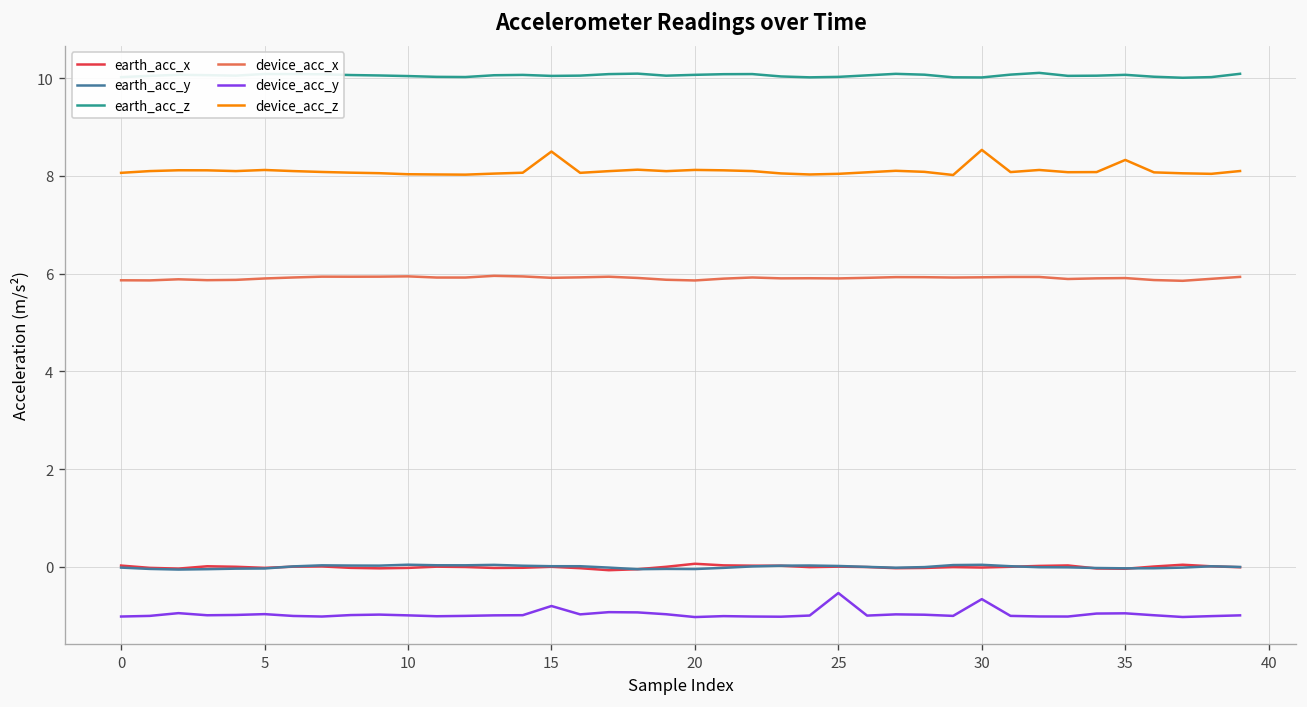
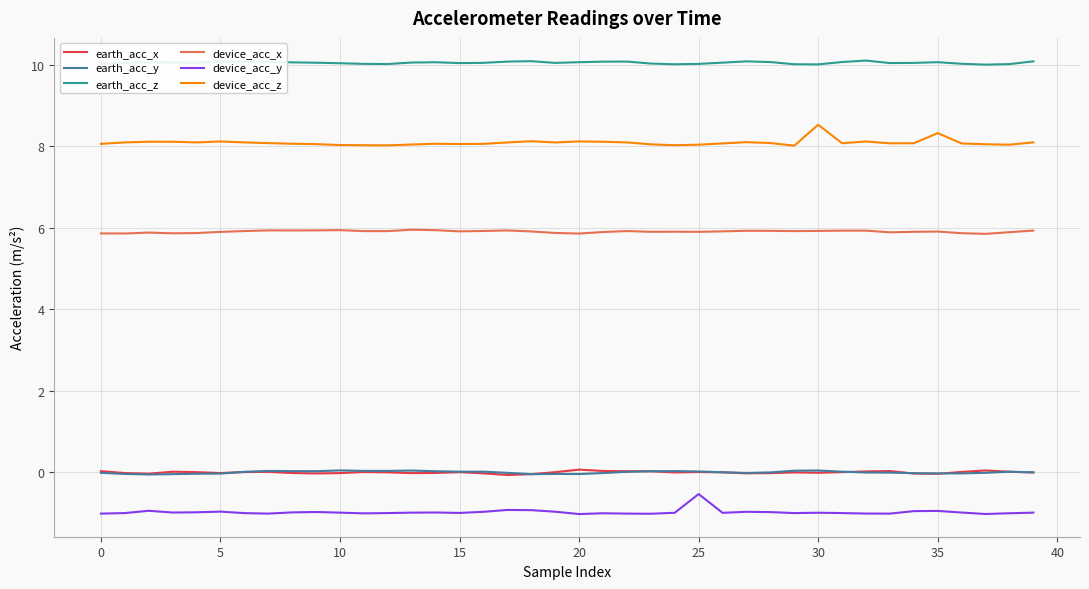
device_acc_y, 15: -0.8 -> -1.0
device_acc_z, 15: 8.5 -> 8.1
device_acc_y, 30: -0.7 -> -1.0
